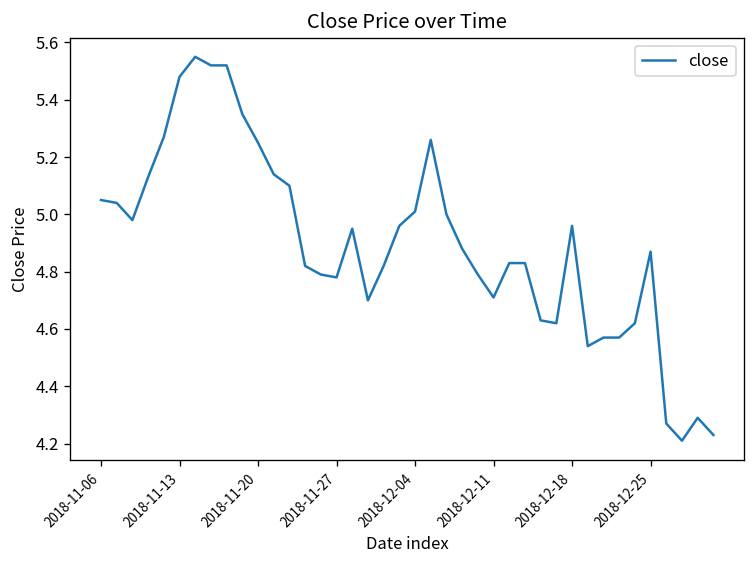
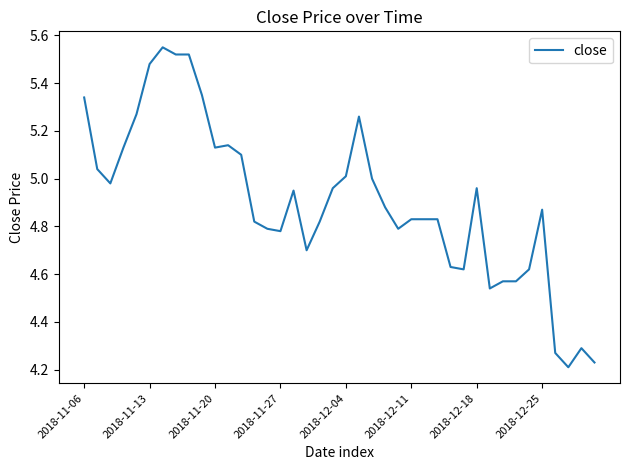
2018-11-06: 5.05 -> 5.34
2018-11-20: 5.25 -> 5.13
2018-12-11: 4.71 -> 4.83
